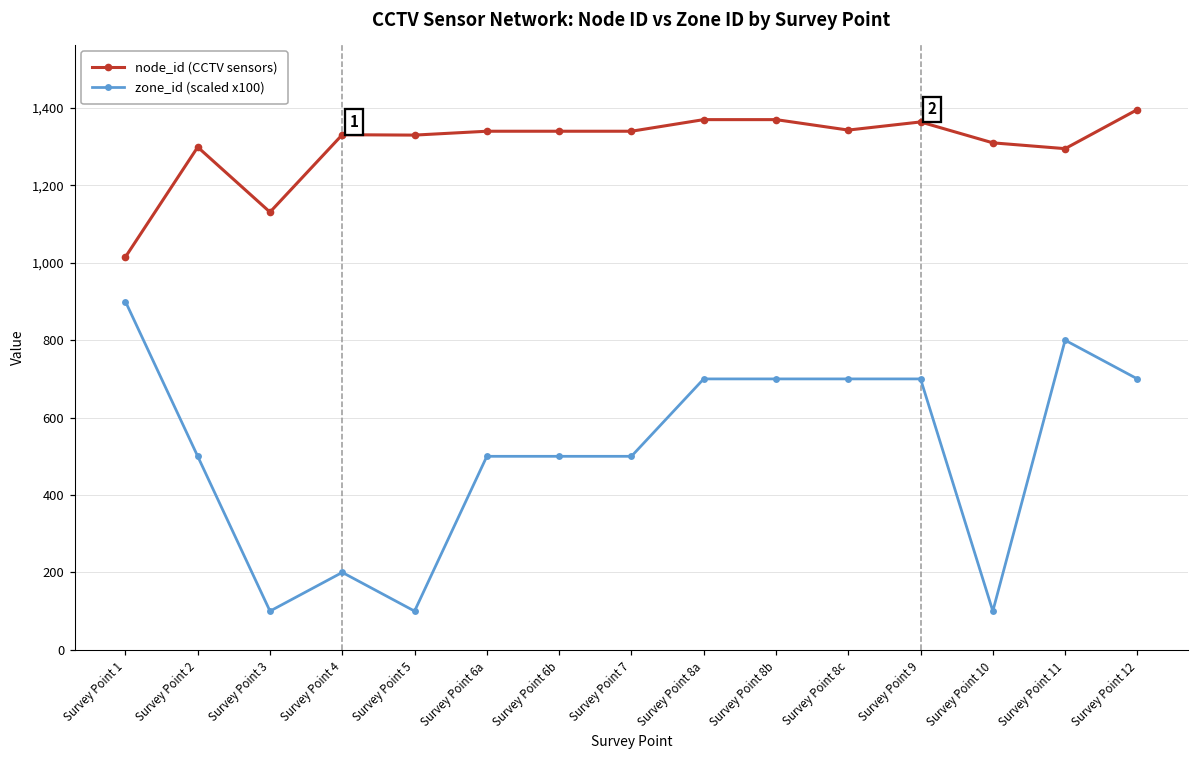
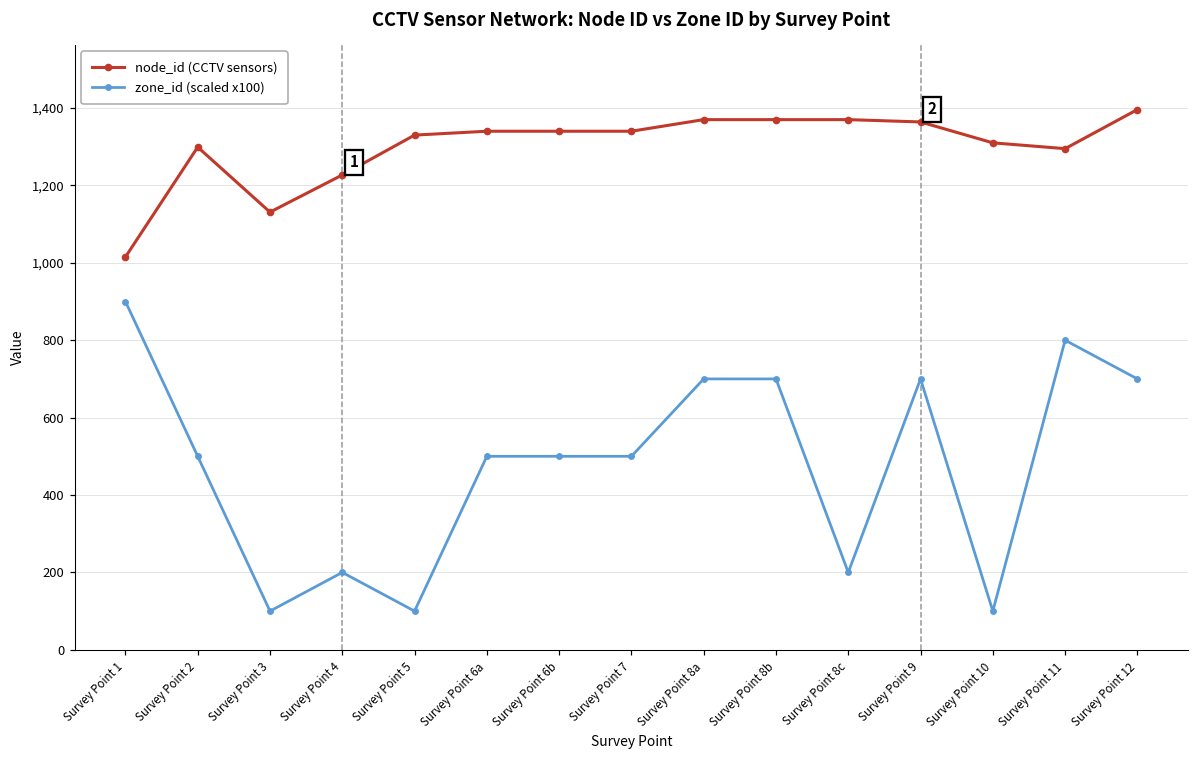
node_id (CCTV sensors), Survey Point 4: 1,330 -> 1,230
node_id (CCTV sensors), Survey Point 8c: 1,340 -> 1,370
zone_id (scaled x100), Survey Point 8c: 700 -> 200
